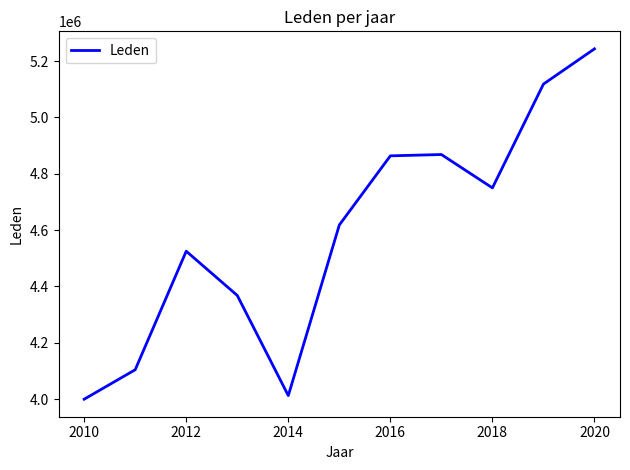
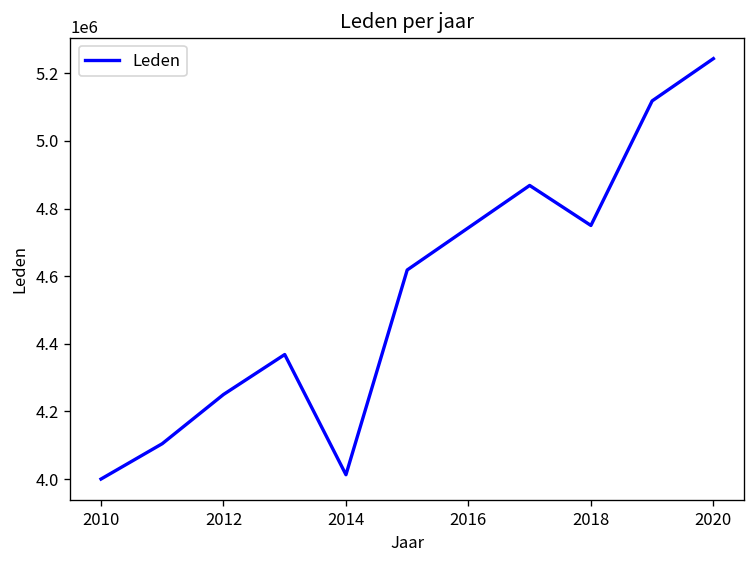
2012: 4530000 -> 4250000
2016: 4860000 -> 4740000
